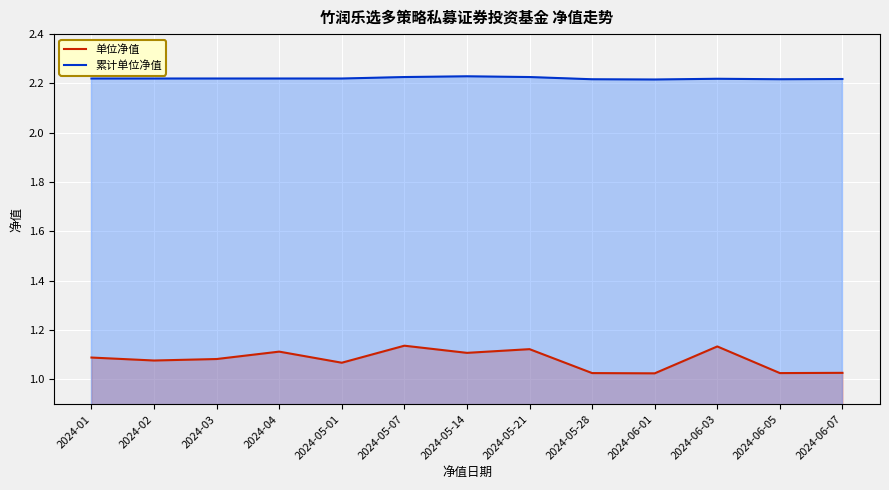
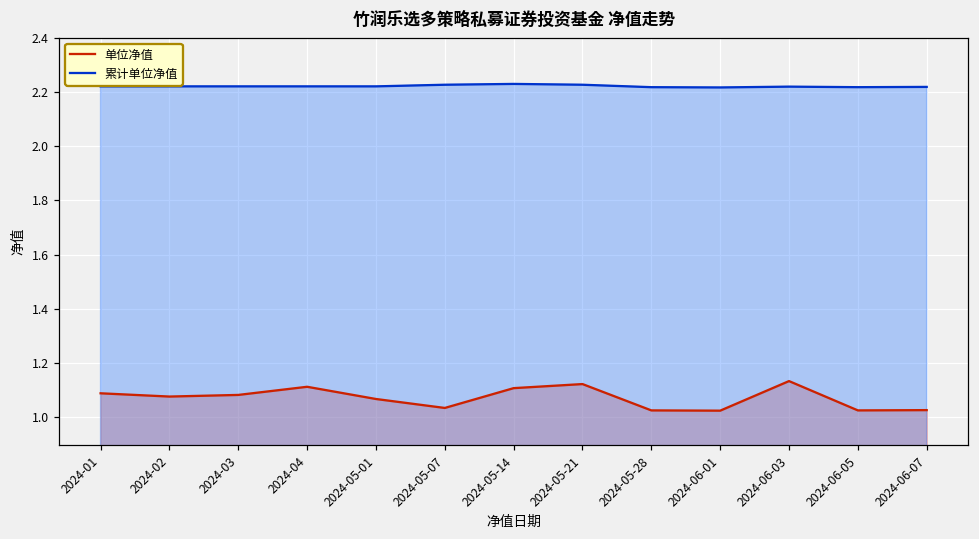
单位净值, 2024-05-07: 1.14 -> 1.04
